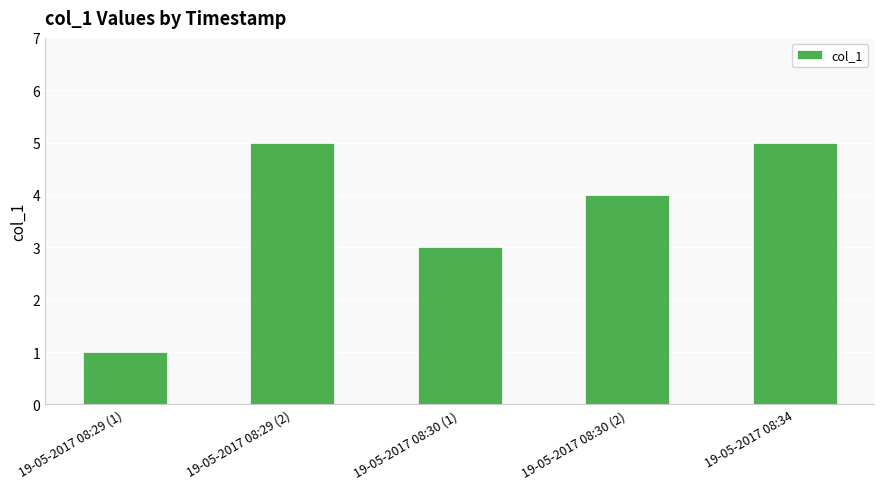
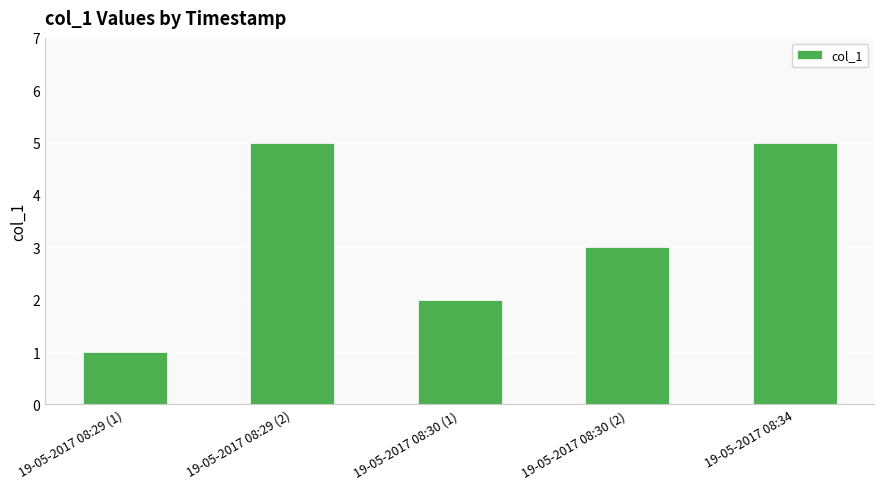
19-05-2017 08:30 (1): 3 -> 2
19-05-2017 08:30 (2): 4 -> 3
